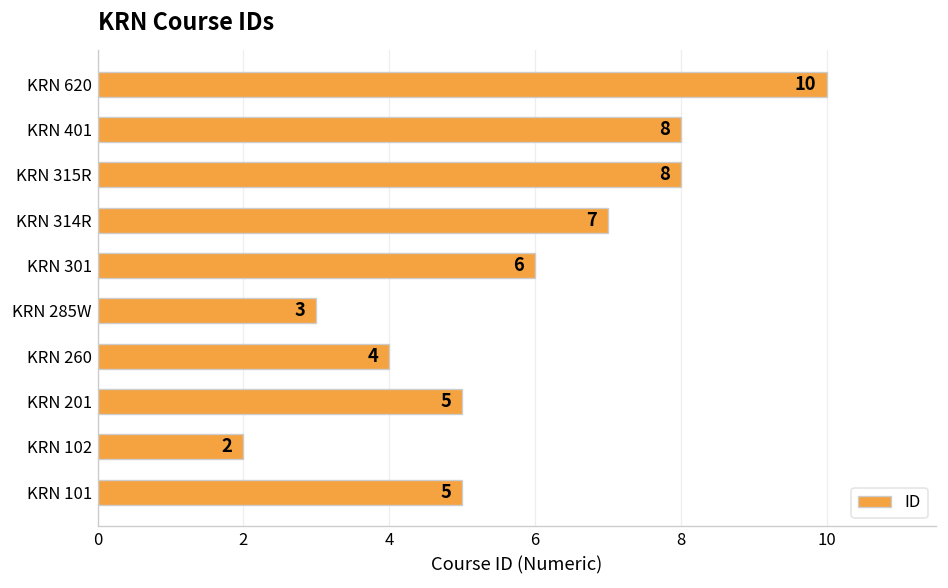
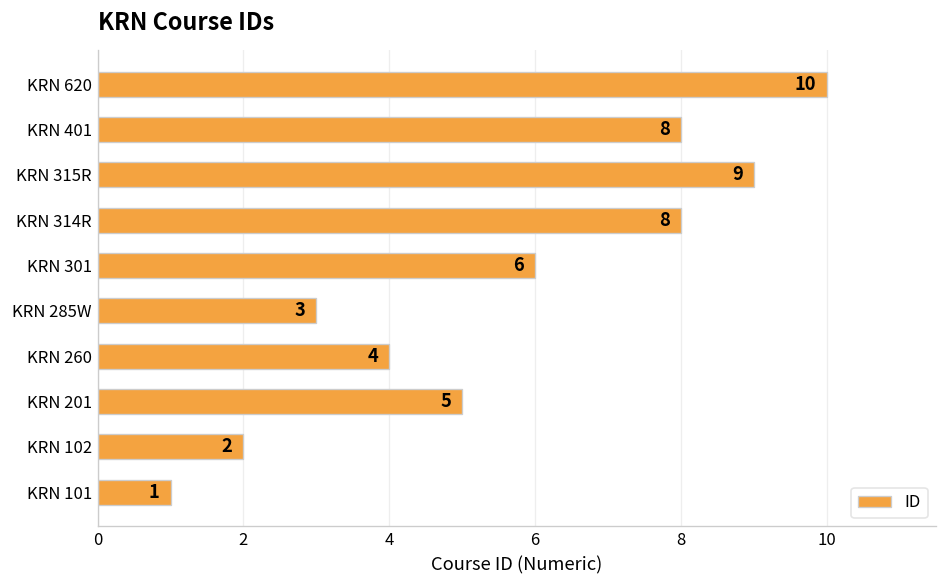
KRN 315R: 8 -> 9
KRN 314R: 7 -> 8
KRN 101: 5 -> 1
